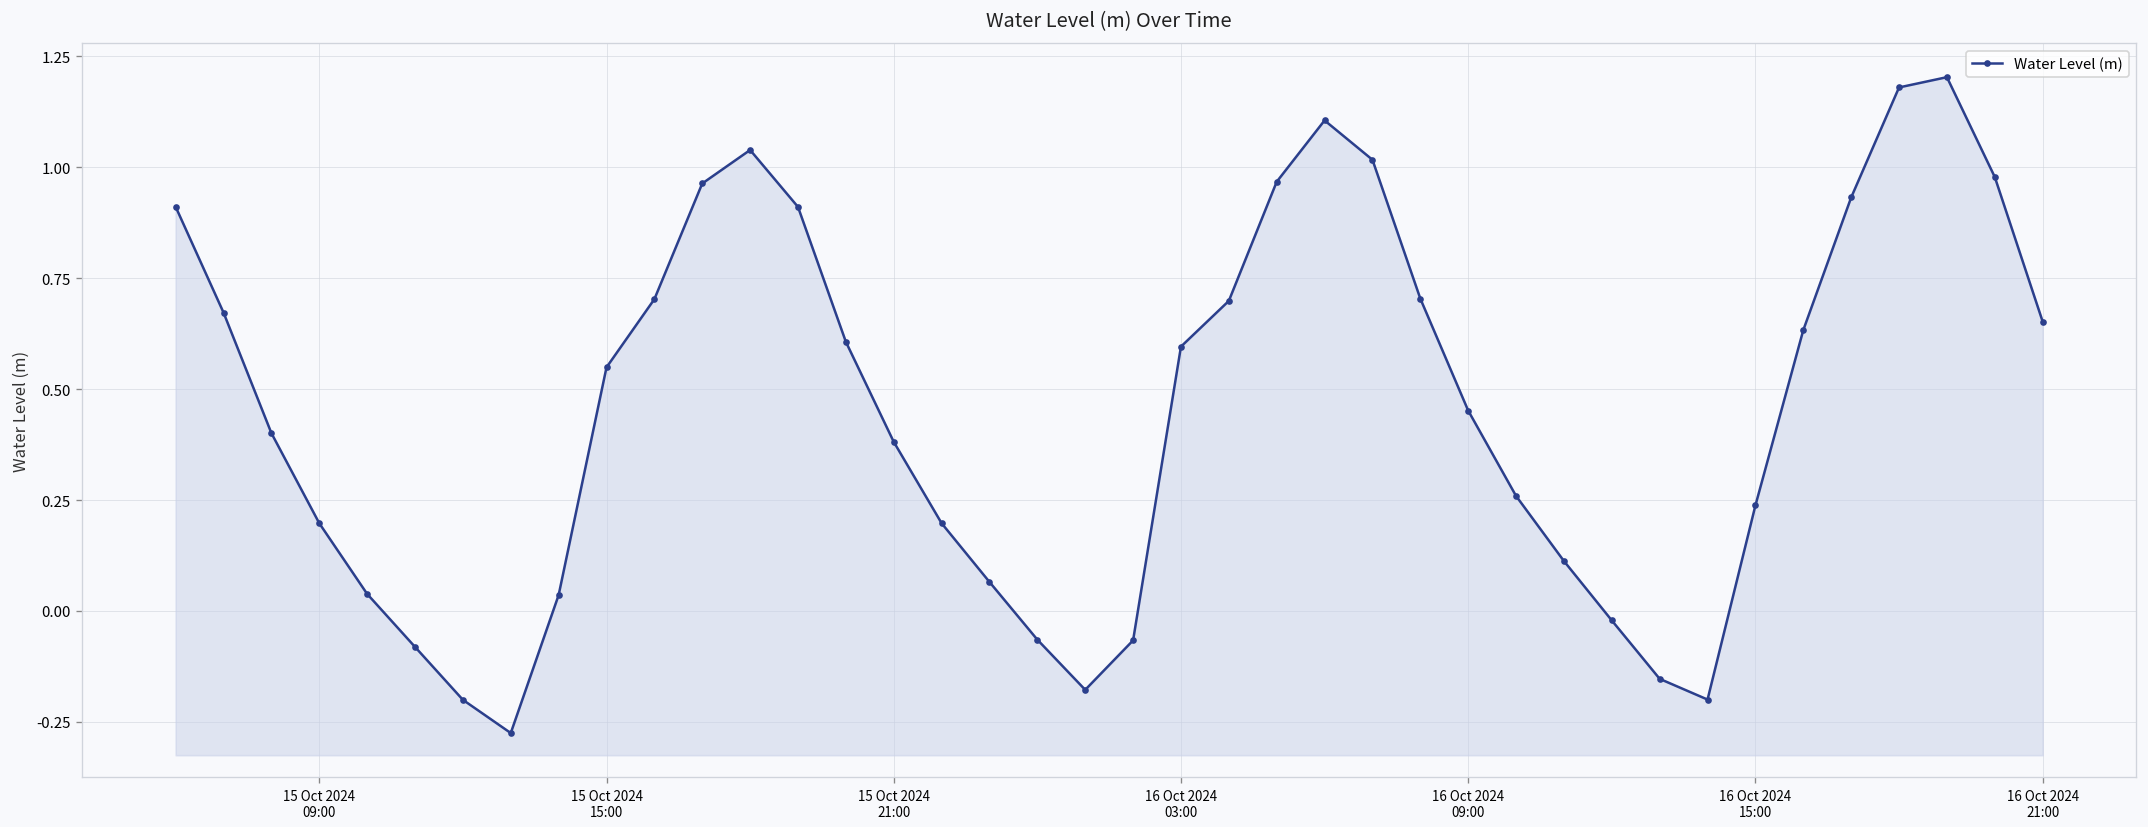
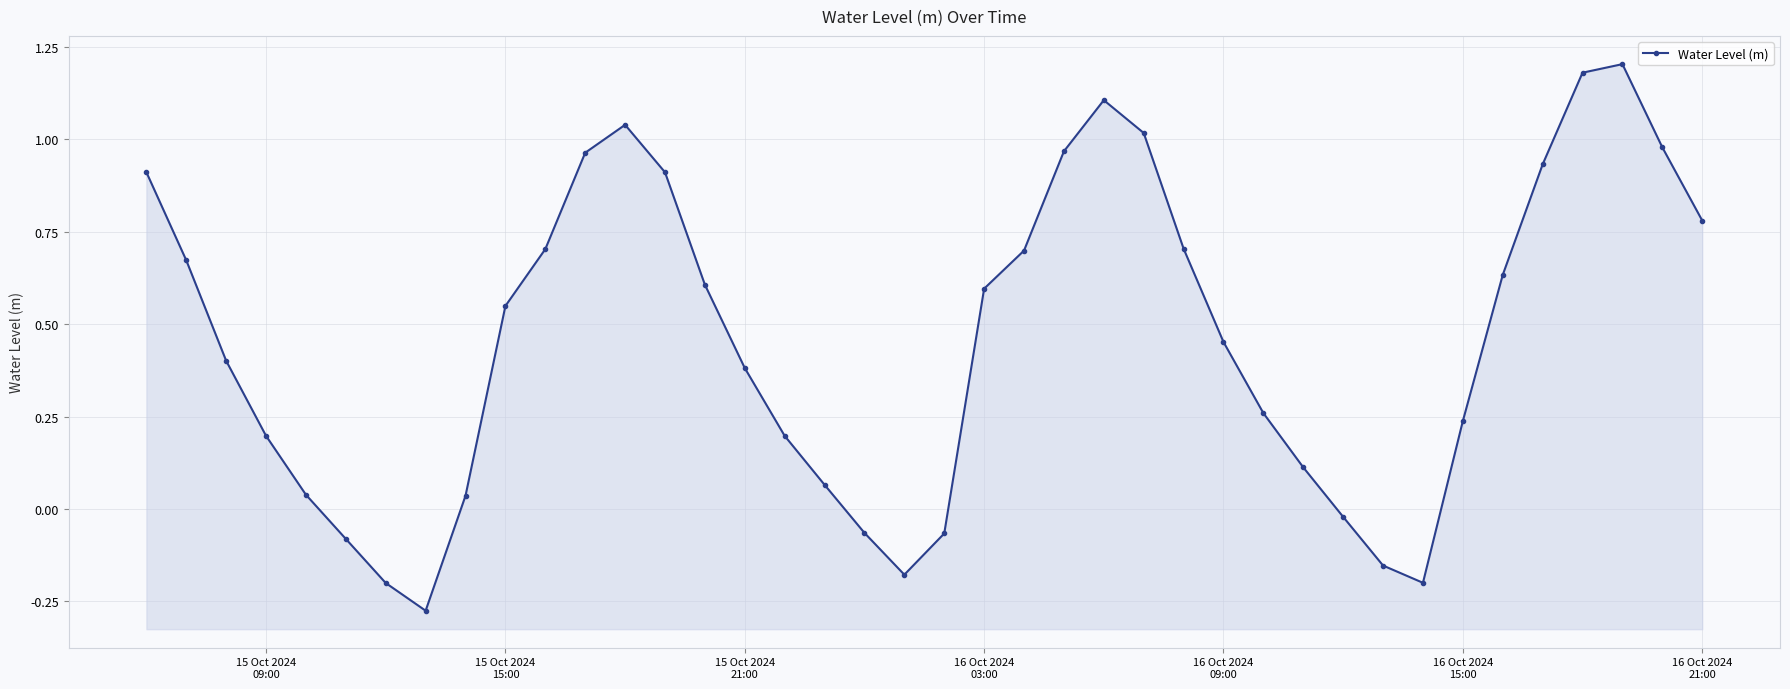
16 Oct 2024 21:00: 0.65 -> 0.78
